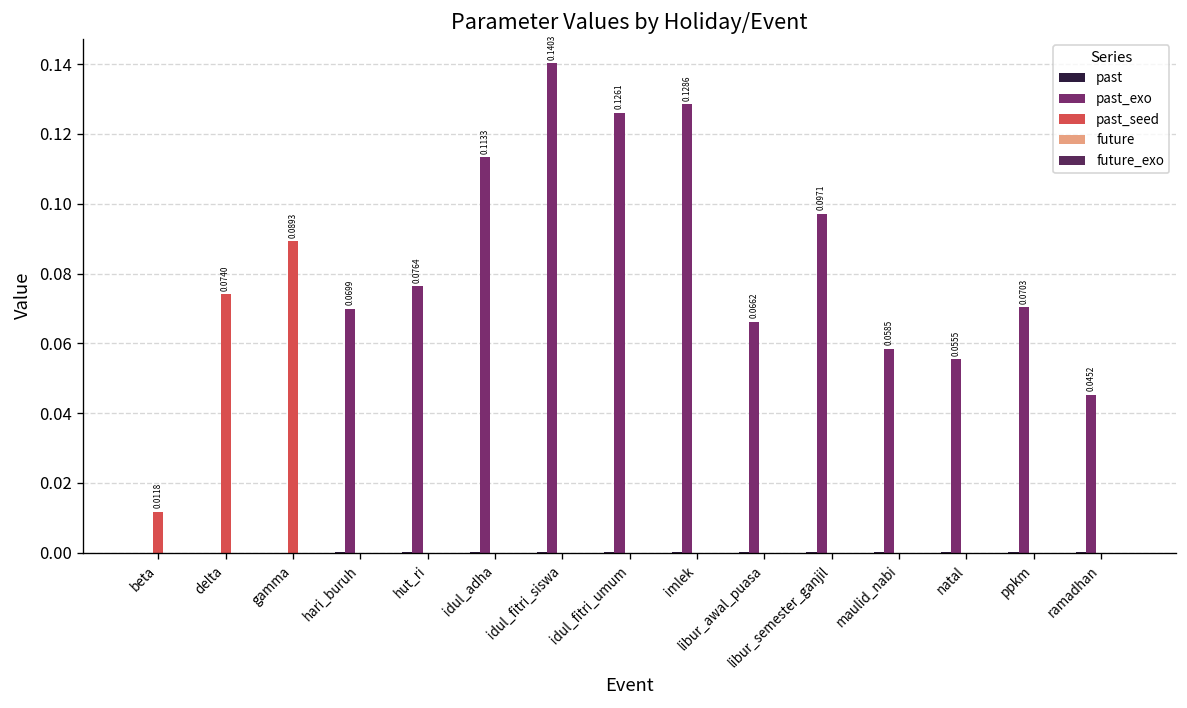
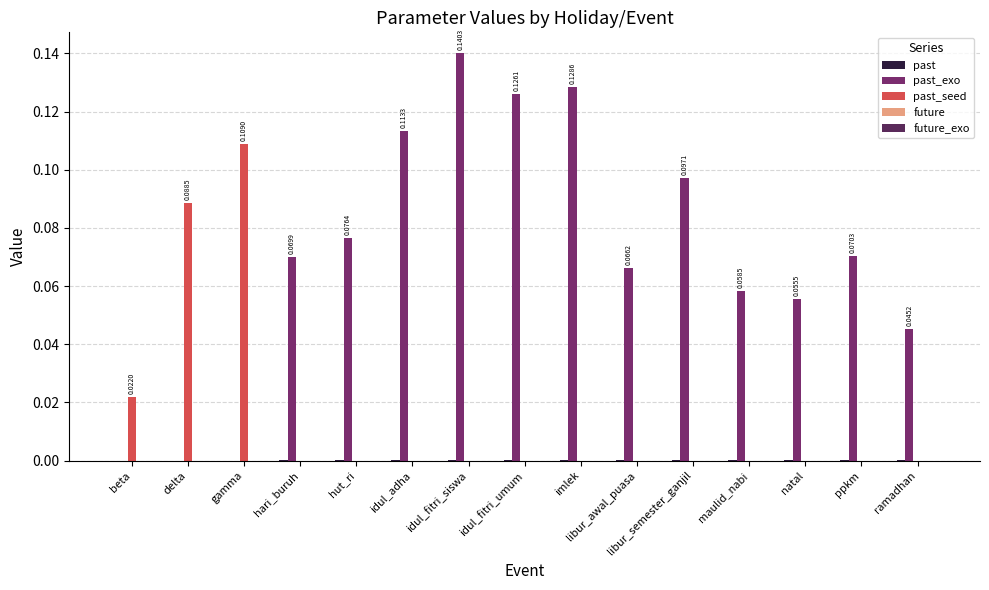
past_seed, beta: 0.0118 -> 0.0220
past_seed, delta: 0.0740 -> 0.0885
past_seed, gamma: 0.0893 -> 0.1090
